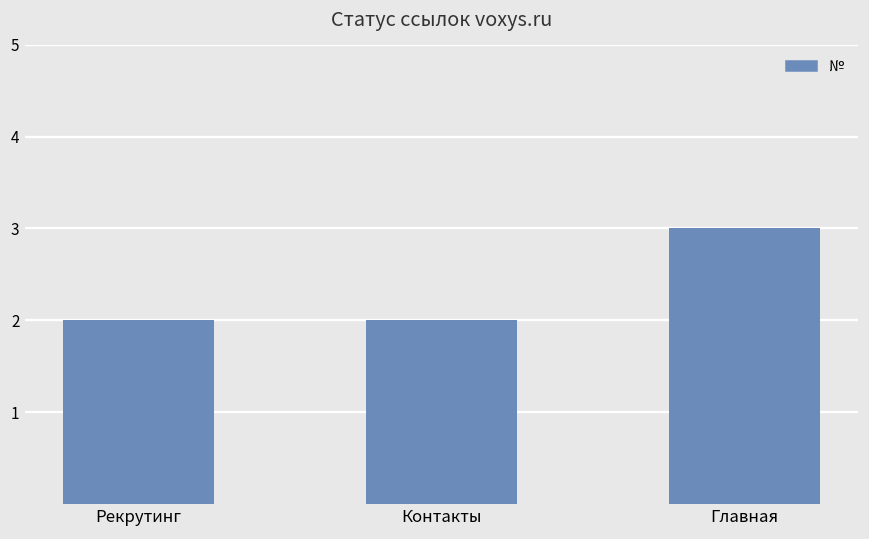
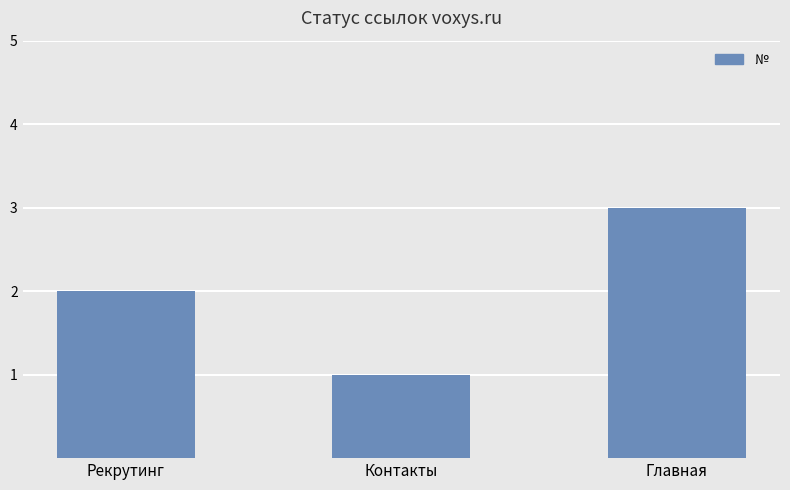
Контакты: 2 -> 1
